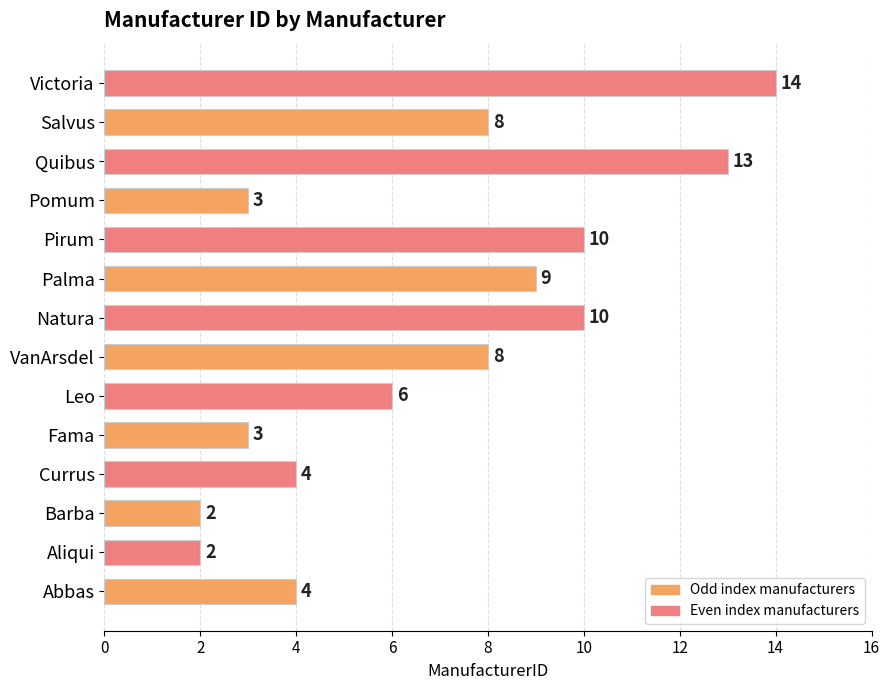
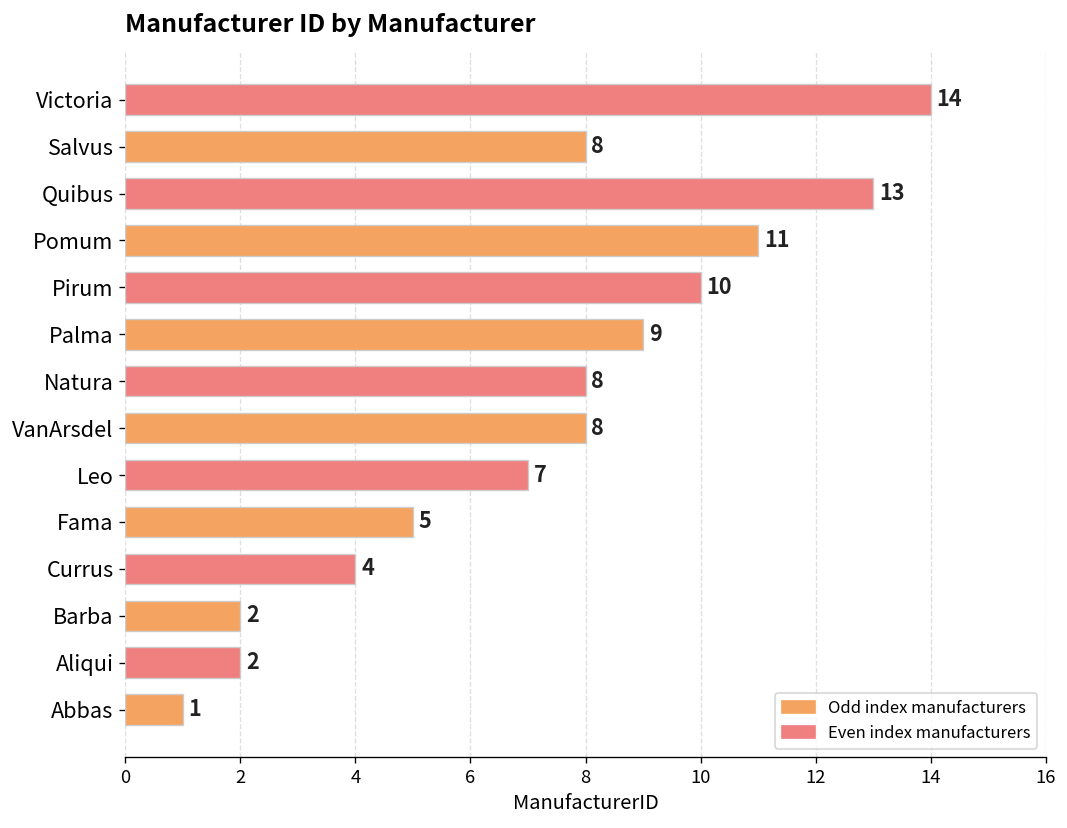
Pomum: 3 -> 11
Natura: 10 -> 8
Leo: 6 -> 7
Fama: 3 -> 5
Abbas: 4 -> 1
